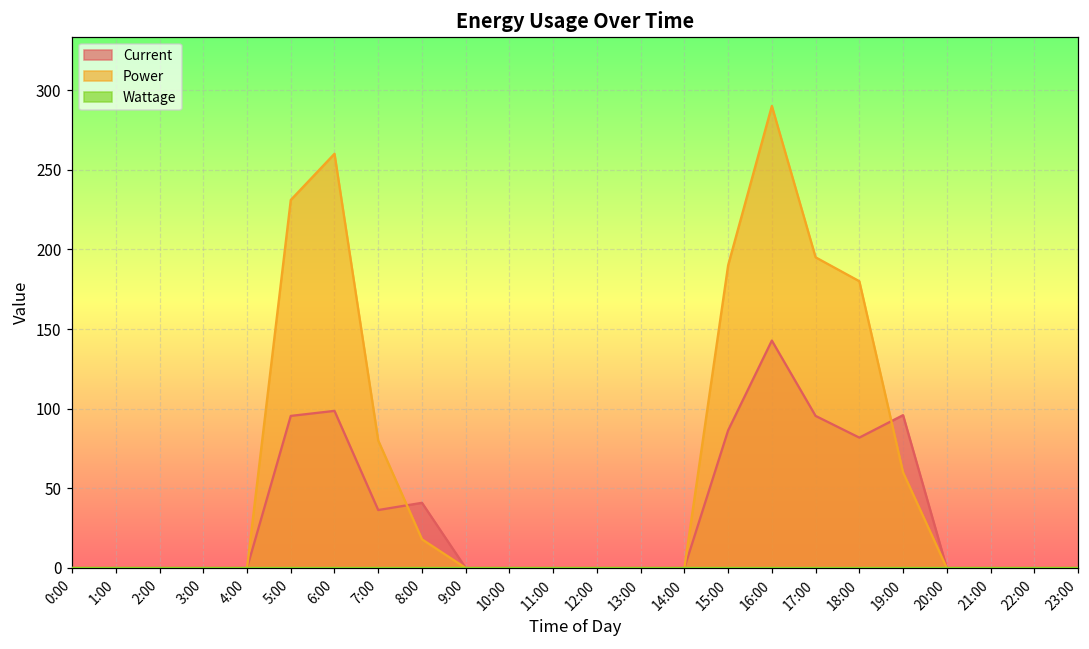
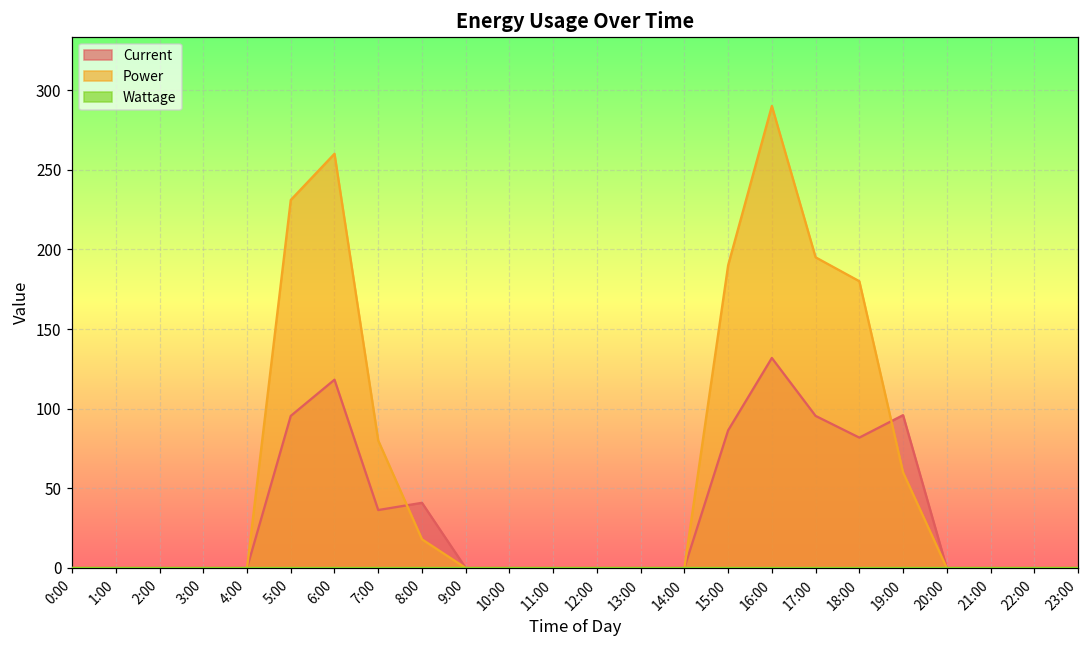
Current, 6:00: 99 -> 118
Current, 16:00: 143 -> 132
